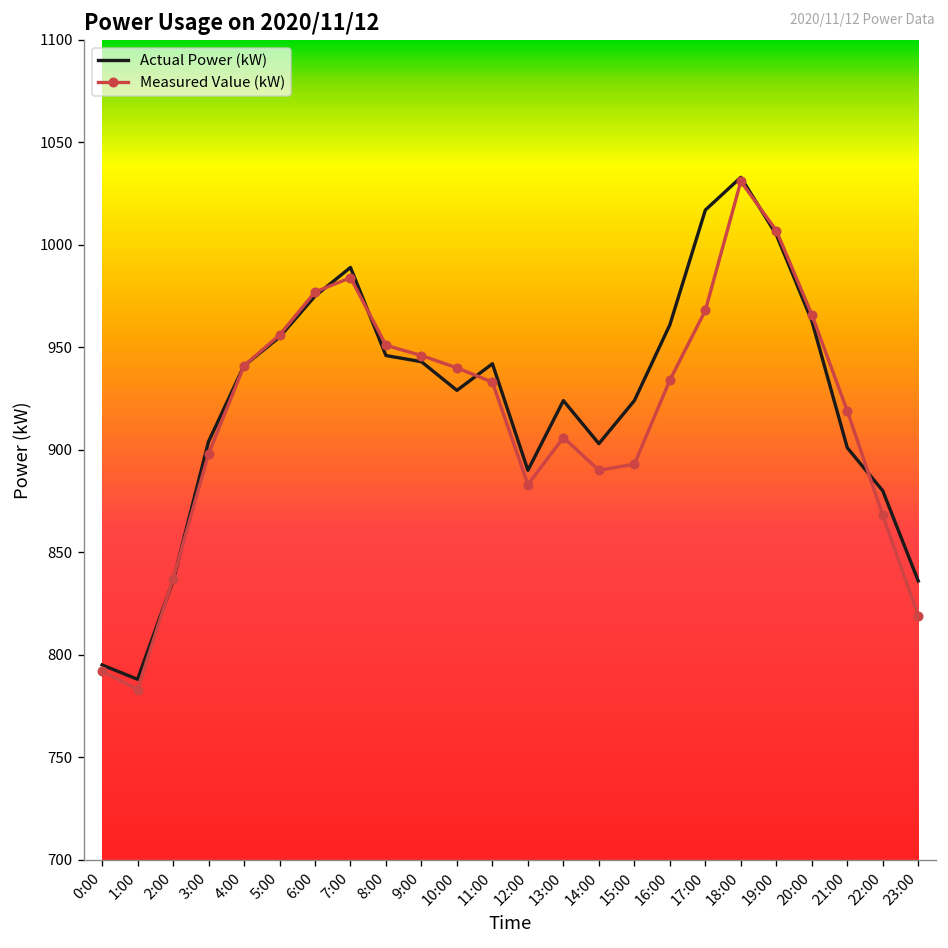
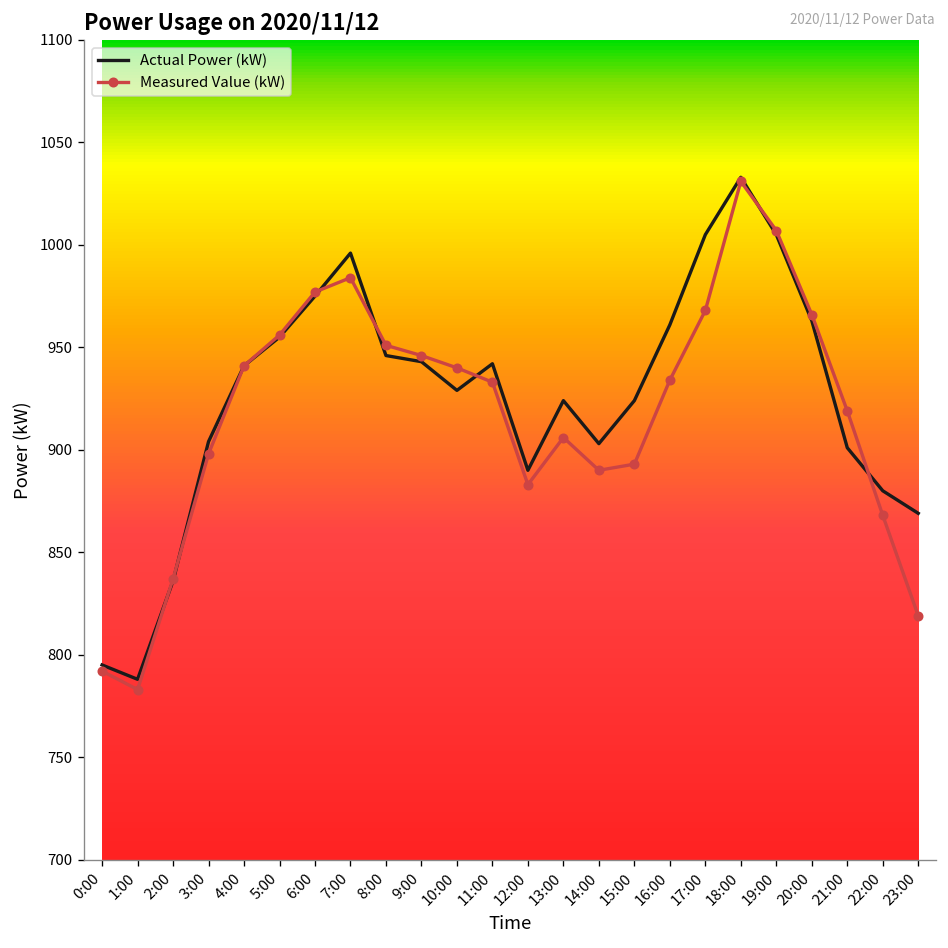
Actual Power (kW), 7:00: 989 -> 996
Actual Power (kW), 17:00: 1017 -> 1005
Actual Power (kW), 23:00: 836 -> 869
